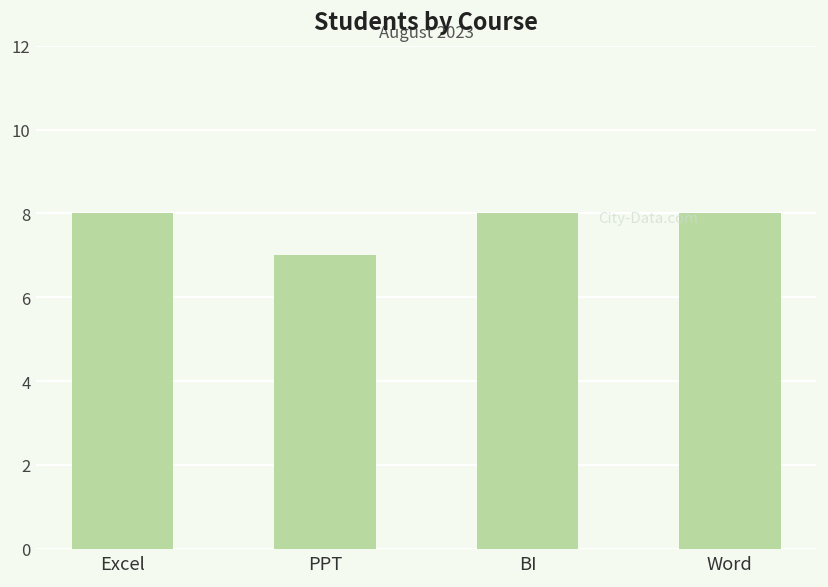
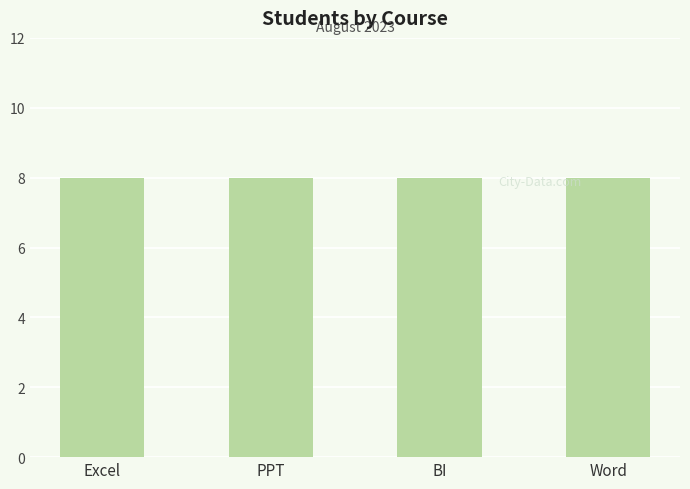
PPT: 7 -> 8
